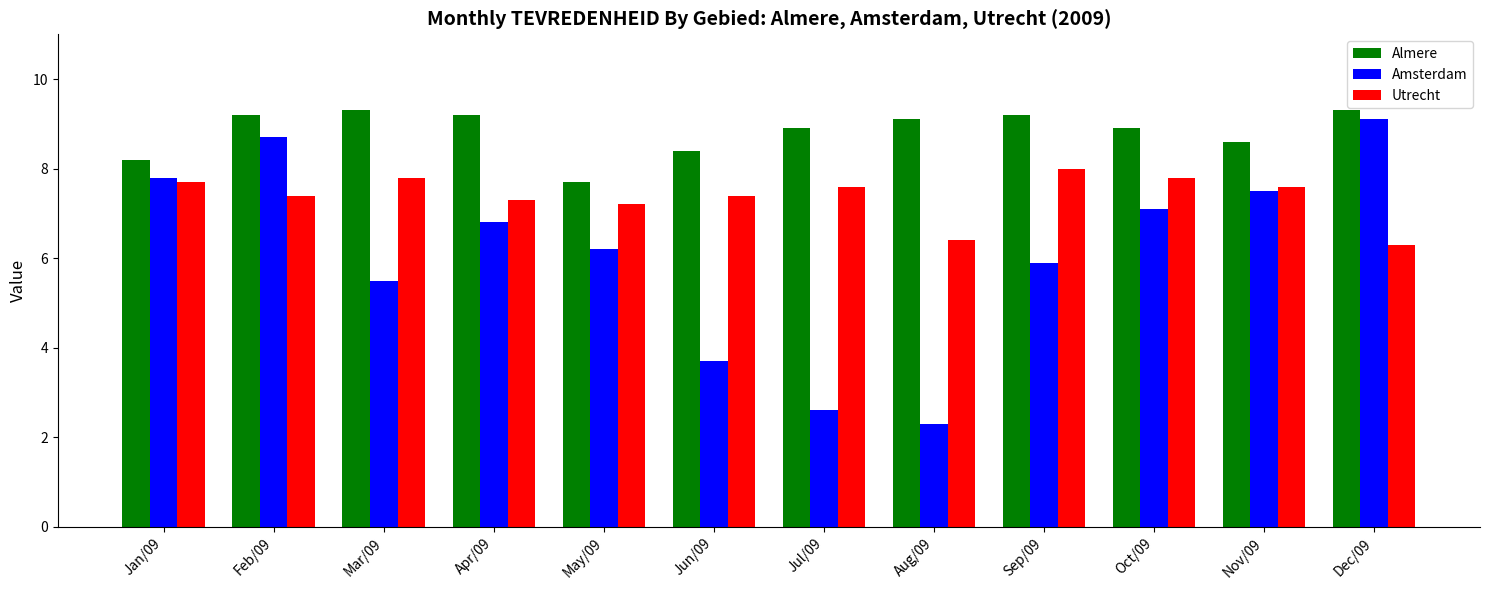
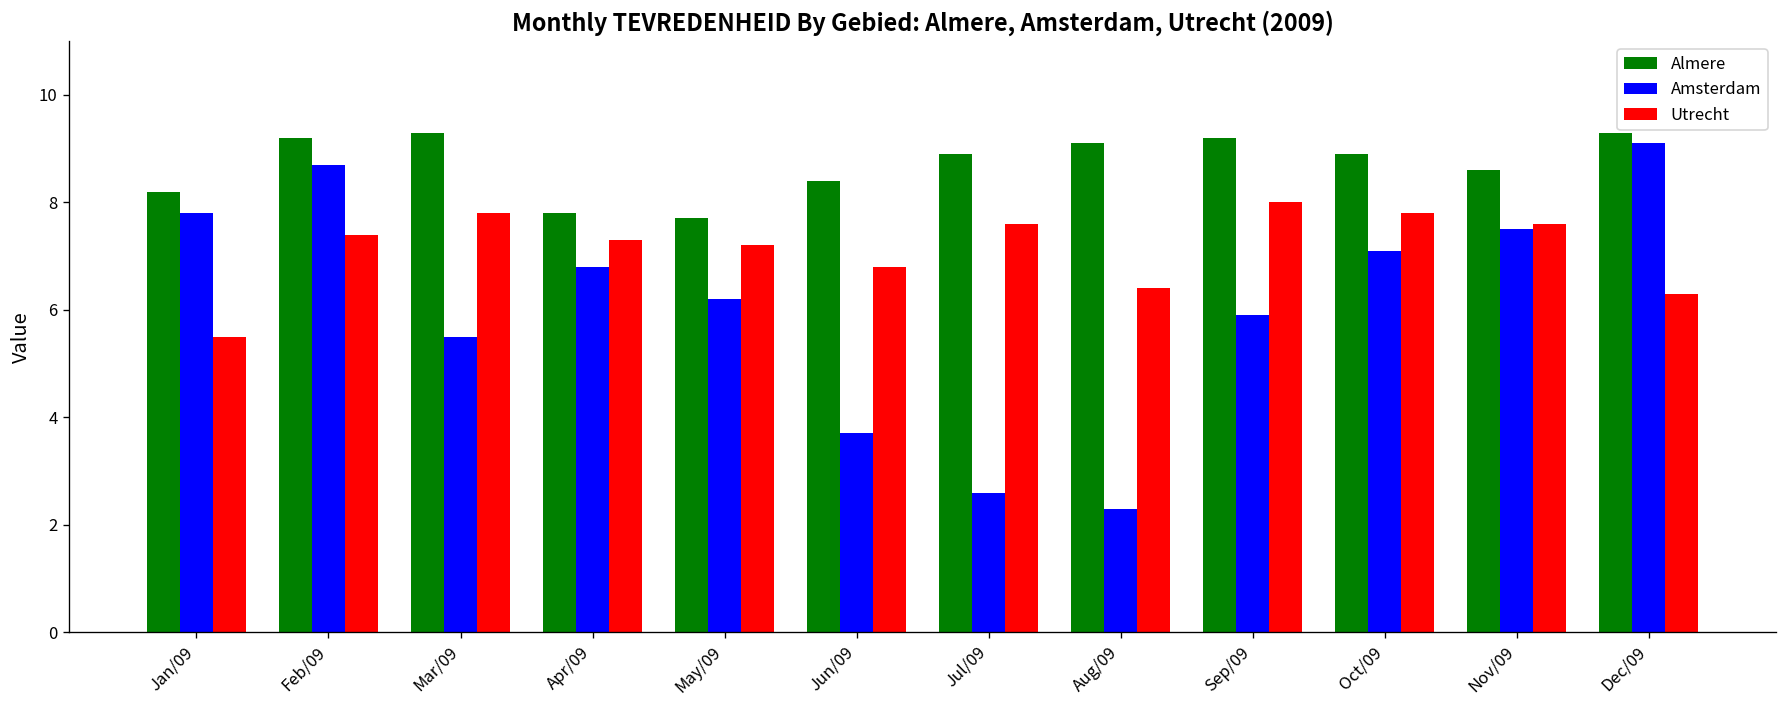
Utrecht, Jan/09: 7.7 -> 5.5
Almere, Apr/09: 9.2 -> 7.8
Utrecht, Jun/09: 7.4 -> 6.8
